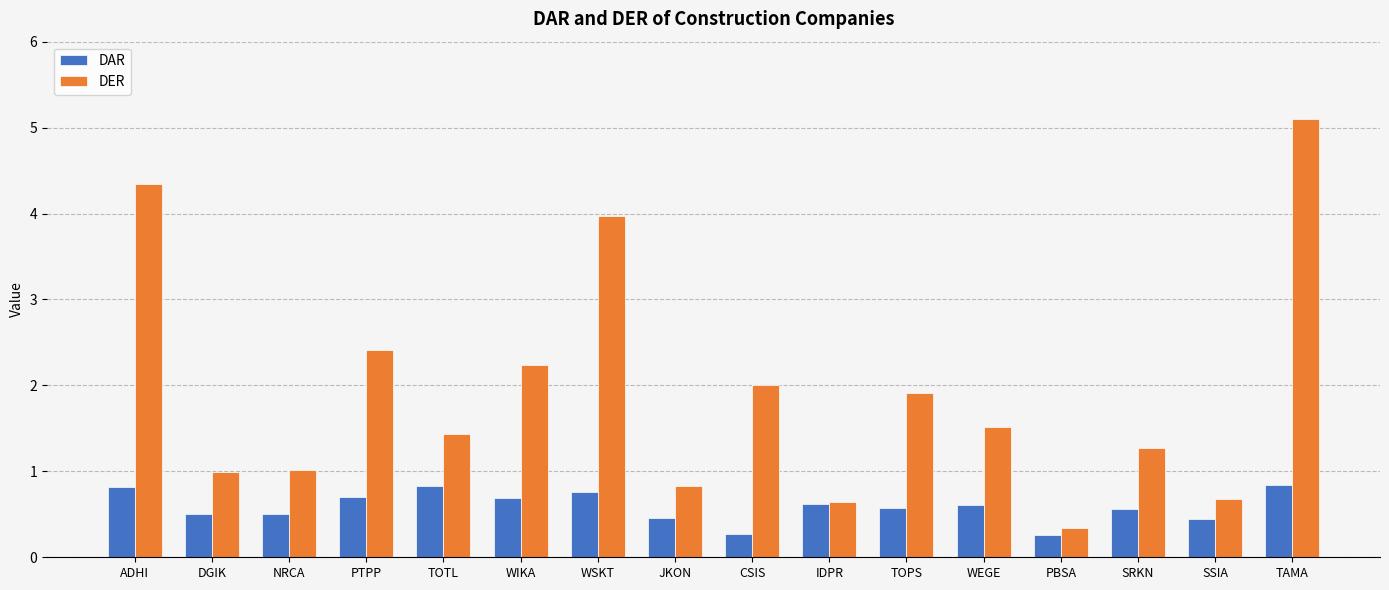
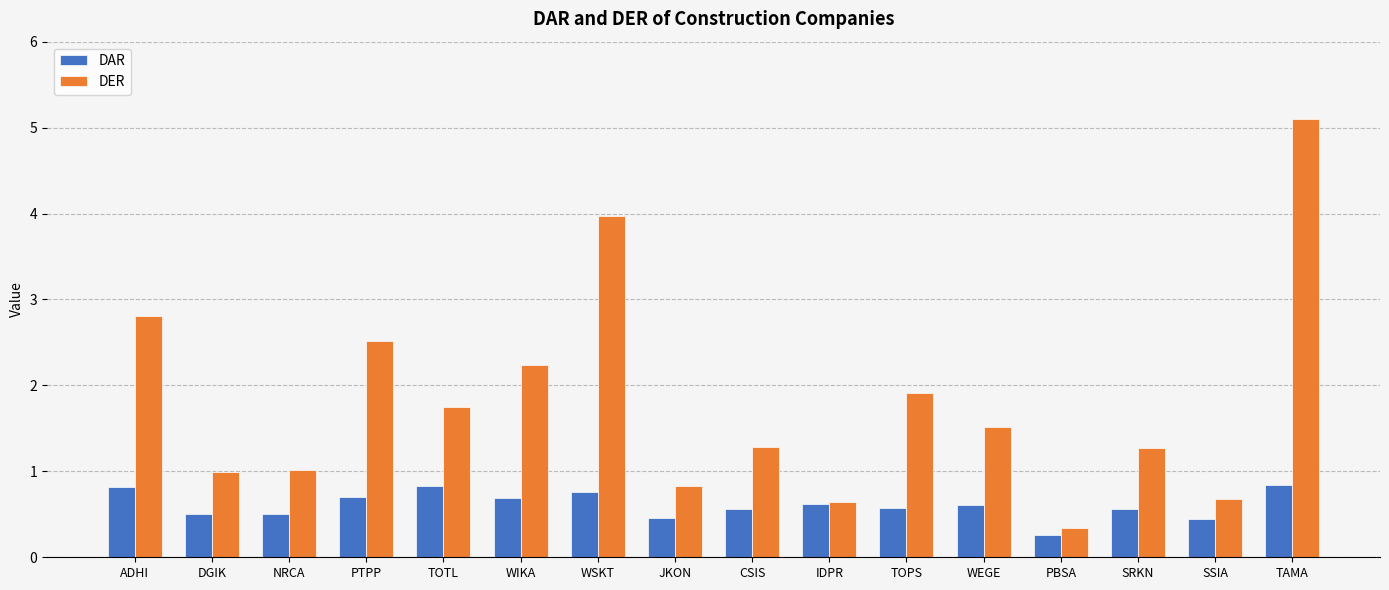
DER, ADHI: 4.3 -> 2.8
DER, PTPP: 2.4 -> 2.5
DER, TOTL: 1.4 -> 1.8
DAR, CSIS: 0.3 -> 0.6
DER, CSIS: 2.0 -> 1.3
